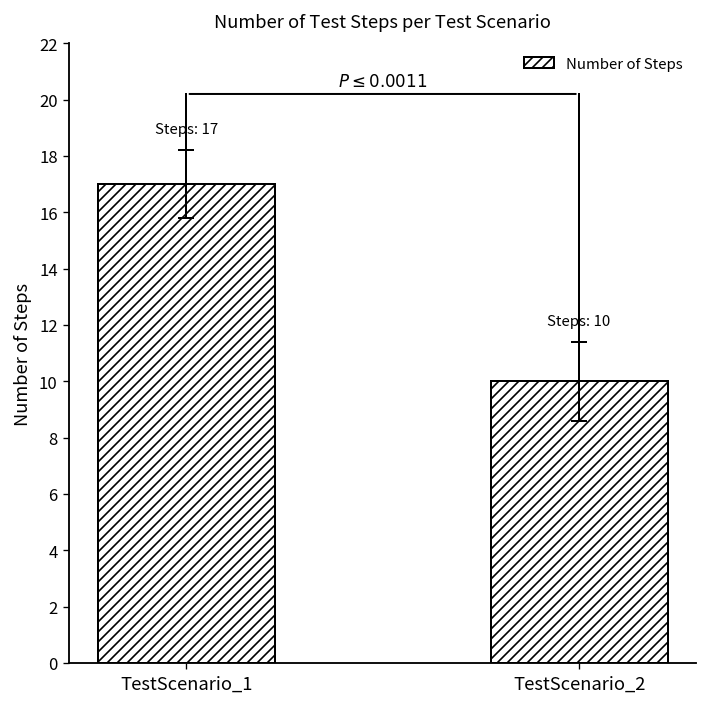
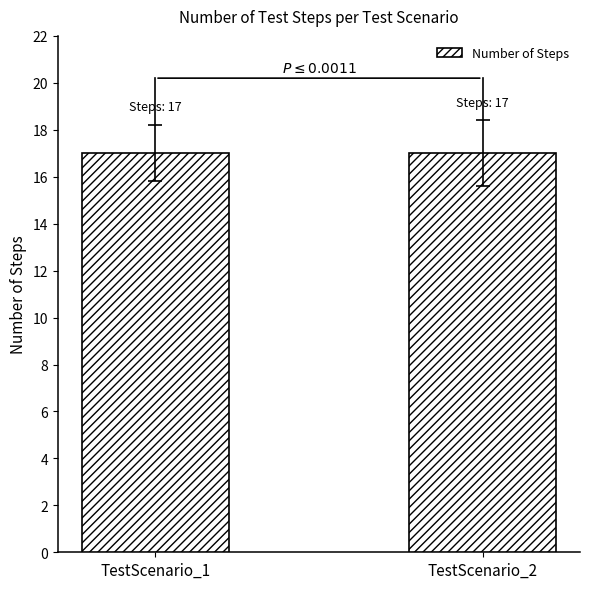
Number of Steps, TestScenario_2: 10 -> 17
